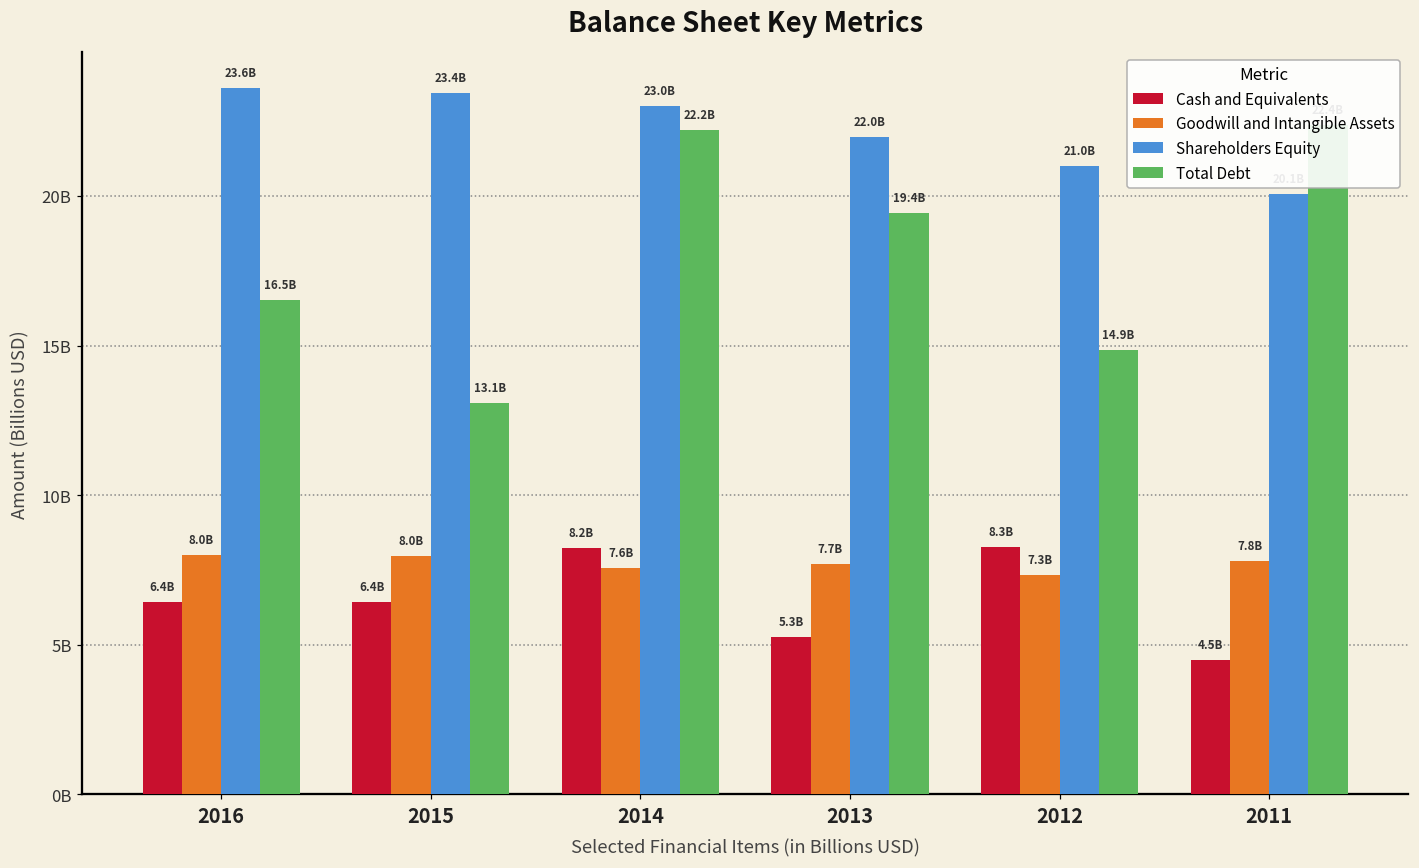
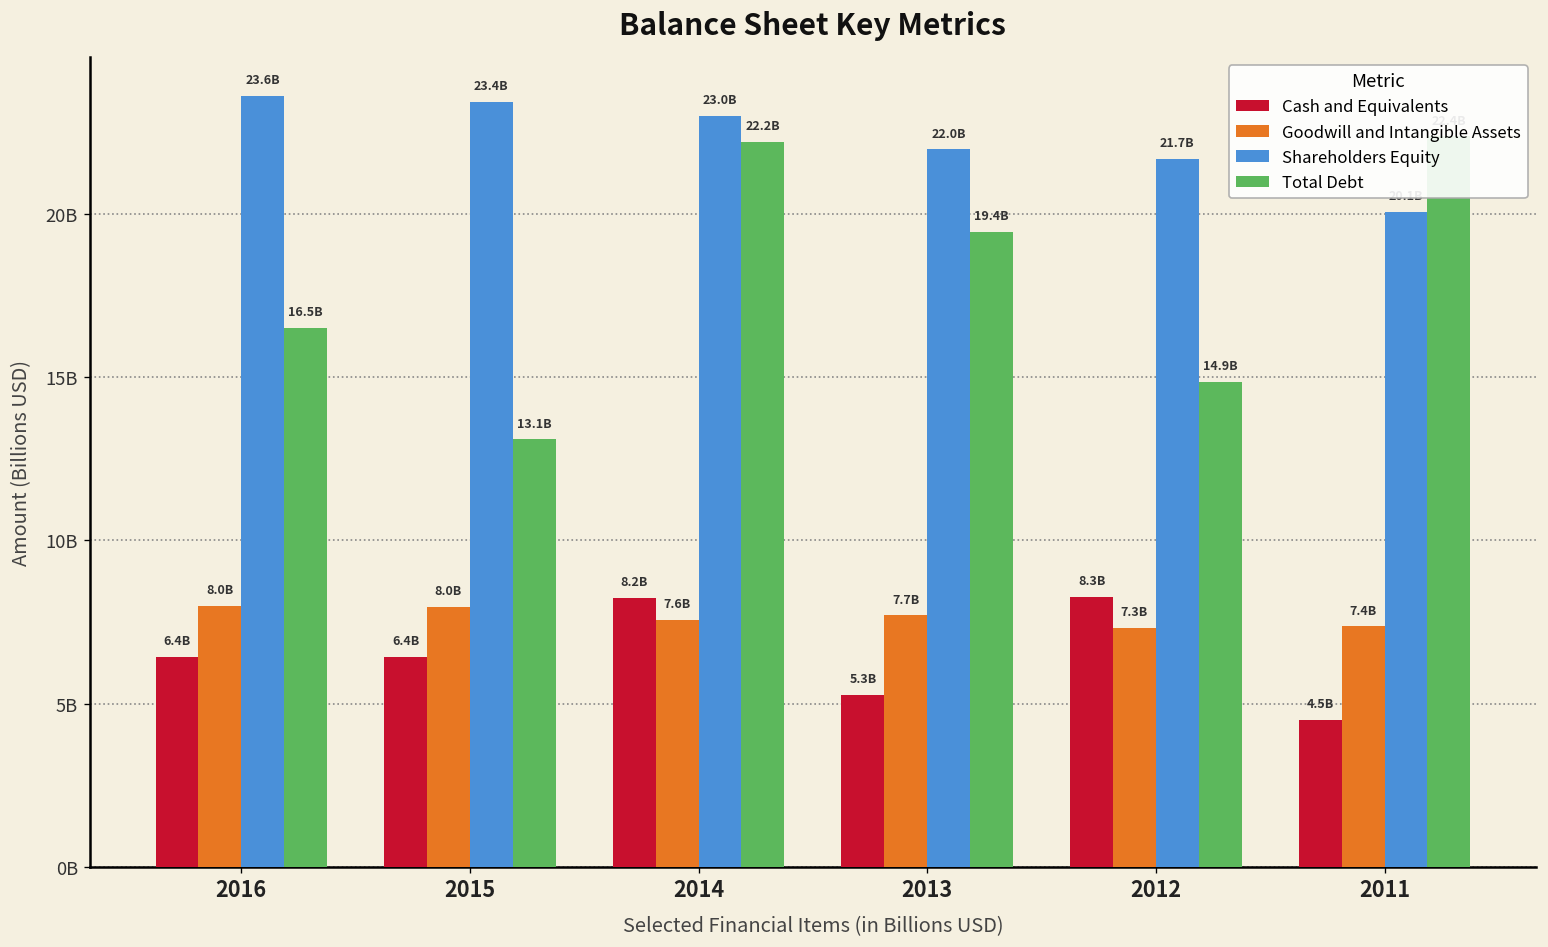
Shareholders Equity, 2012: 21.0B -> 21.7B
Goodwill and Intangible Assets, 2011: 7.8B -> 7.4B
